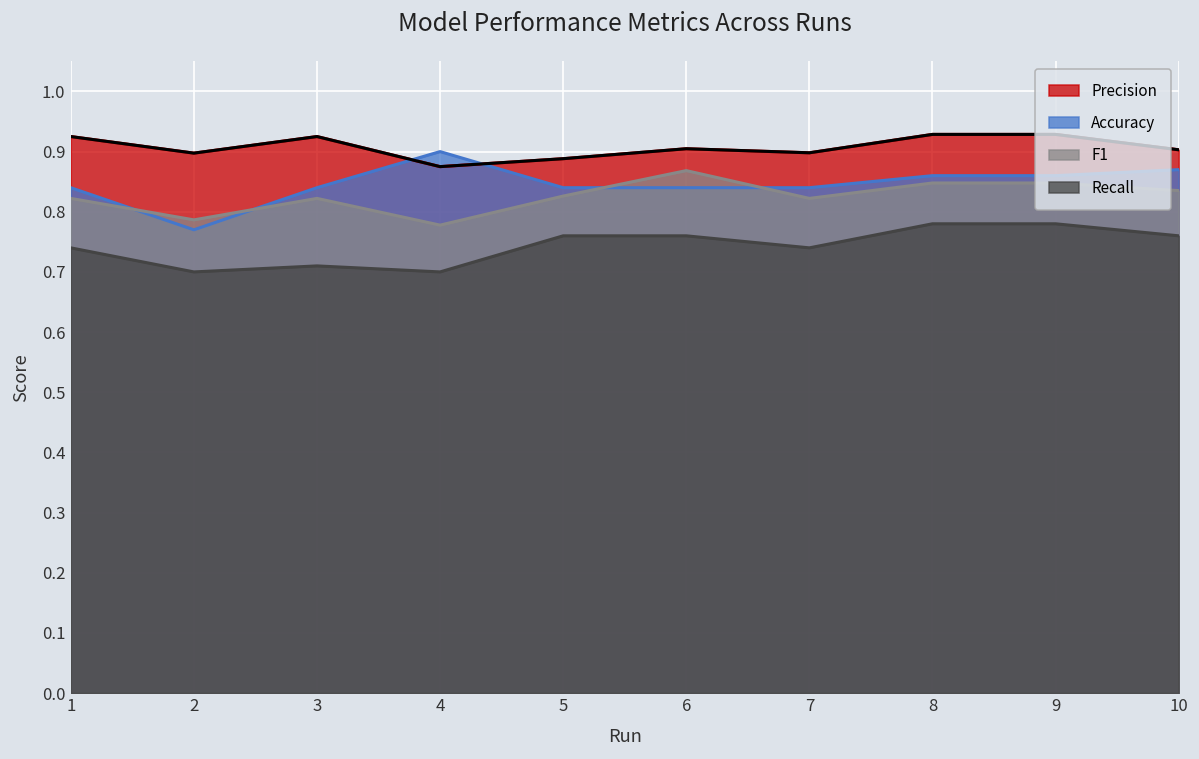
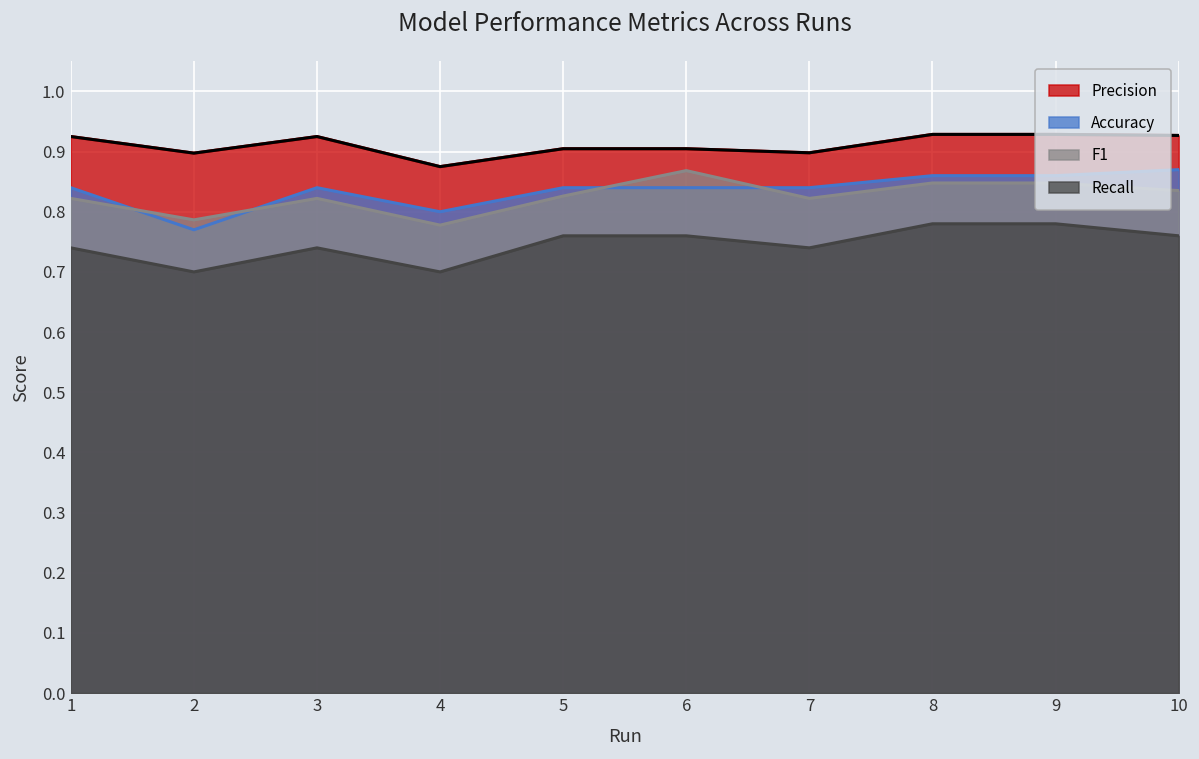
Recall, 3: 0.71 -> 0.74
Accuracy, 4: 0.9 -> 0.8
Precision, 5: 0.89 -> 0.90
Precision, 10: 0.90 -> 0.93
